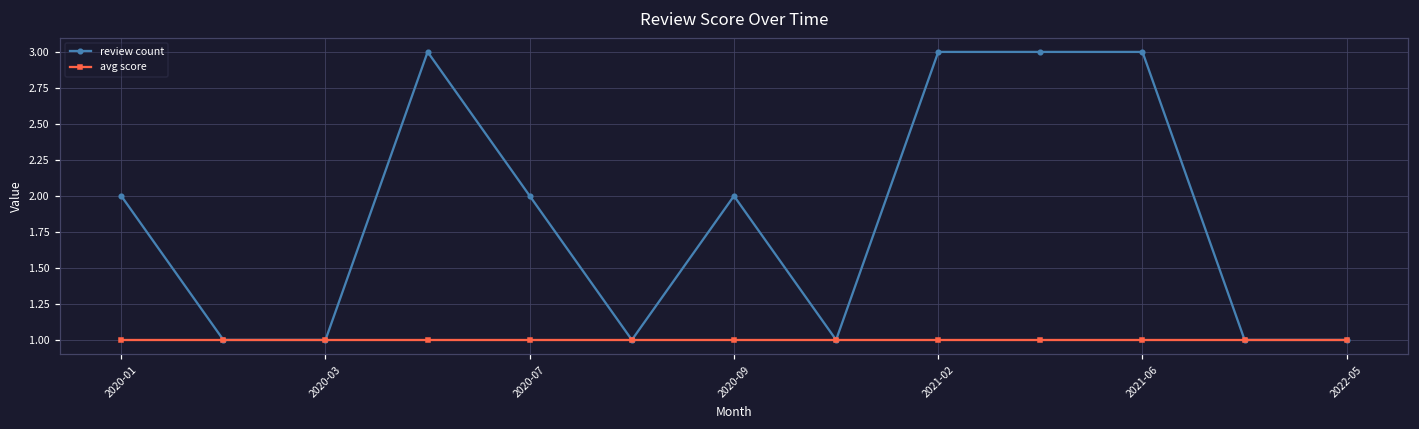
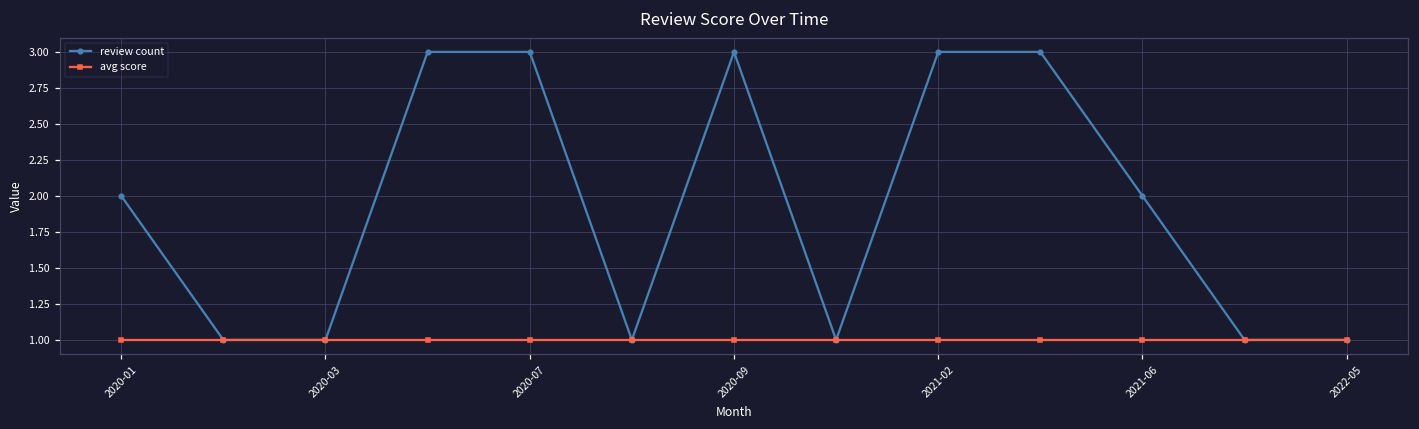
review count, 2020-07: 2 -> 3
review count, 2020-09: 2 -> 3
review count, 2021-06: 3 -> 2
